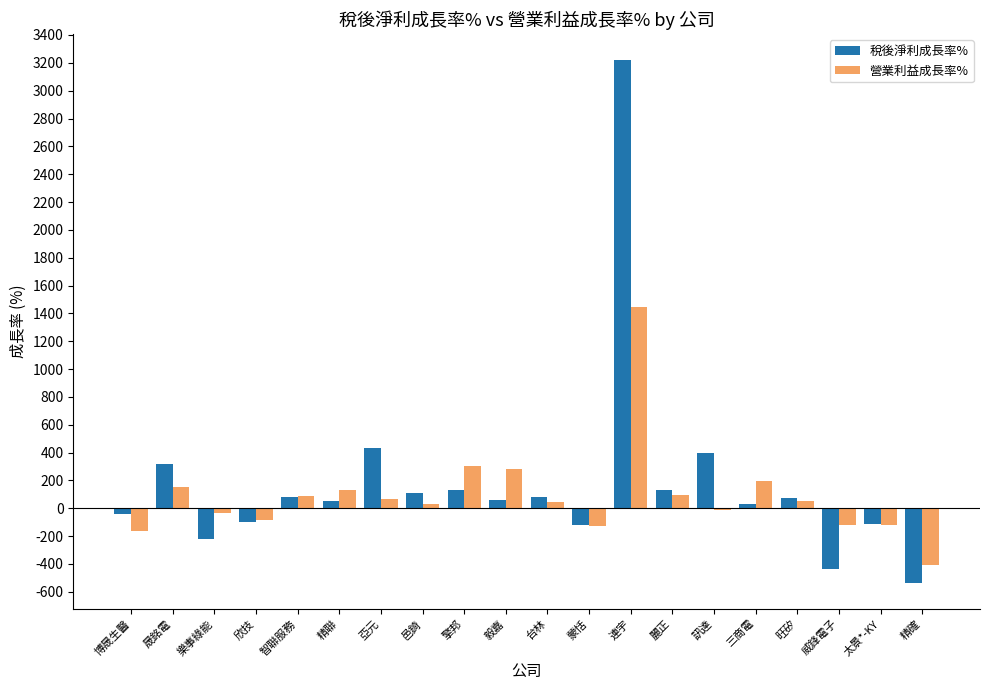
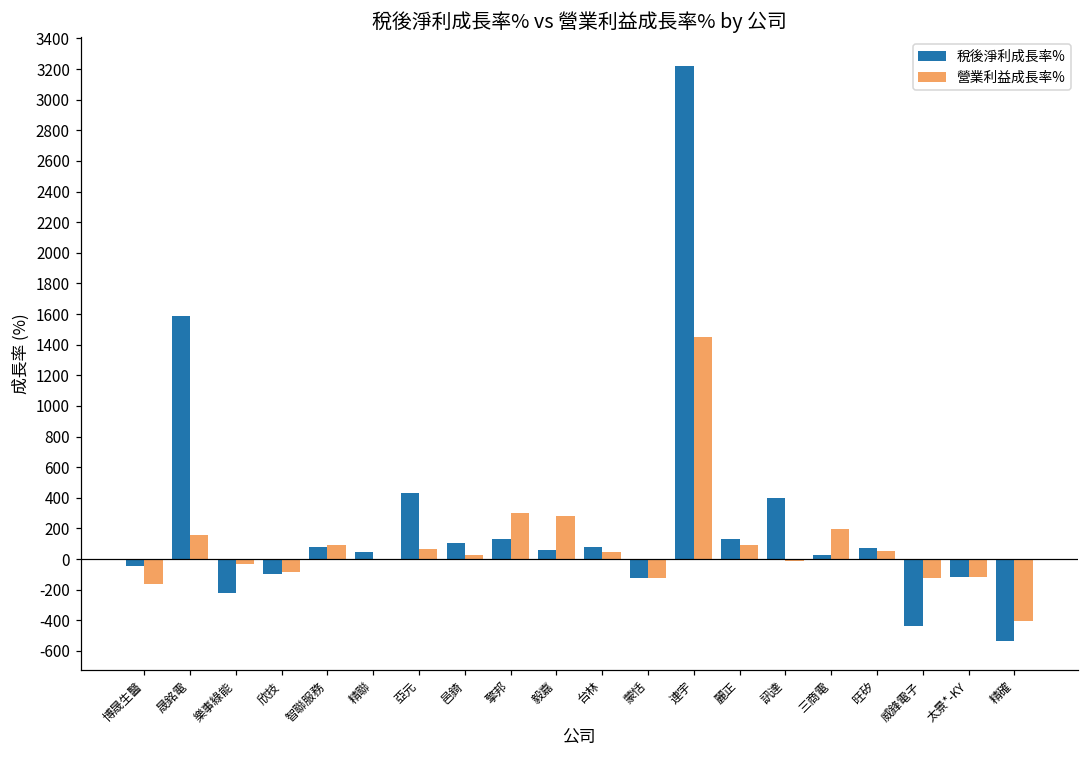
稅後淨利成長率%, 晟銘電: 320 -> 1590
營業利益成長率%, 精聯: 130 -> 0
